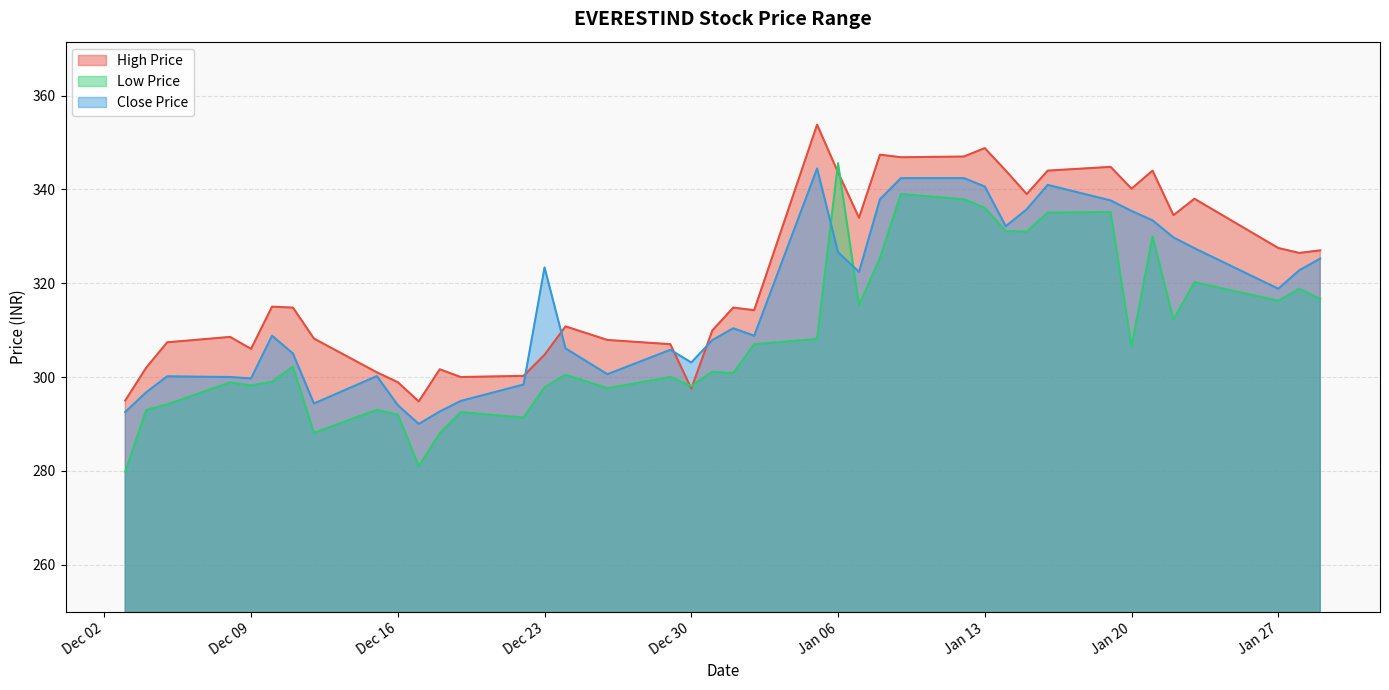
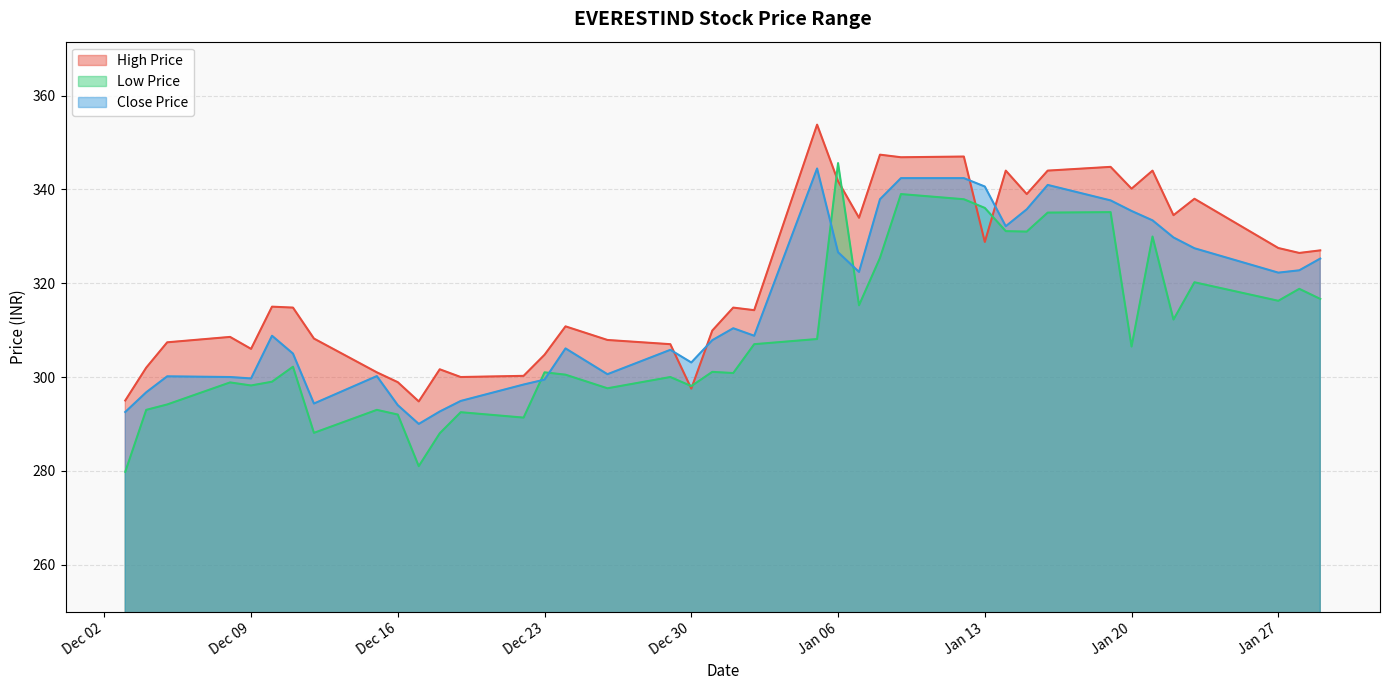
Low Price, Dec 23: 298 -> 301
Close Price, Dec 23: 323 -> 299
High Price, Jan 06: 344 -> 342
High Price, Jan 13: 349 -> 329
Close Price, Jan 27: 319 -> 322
